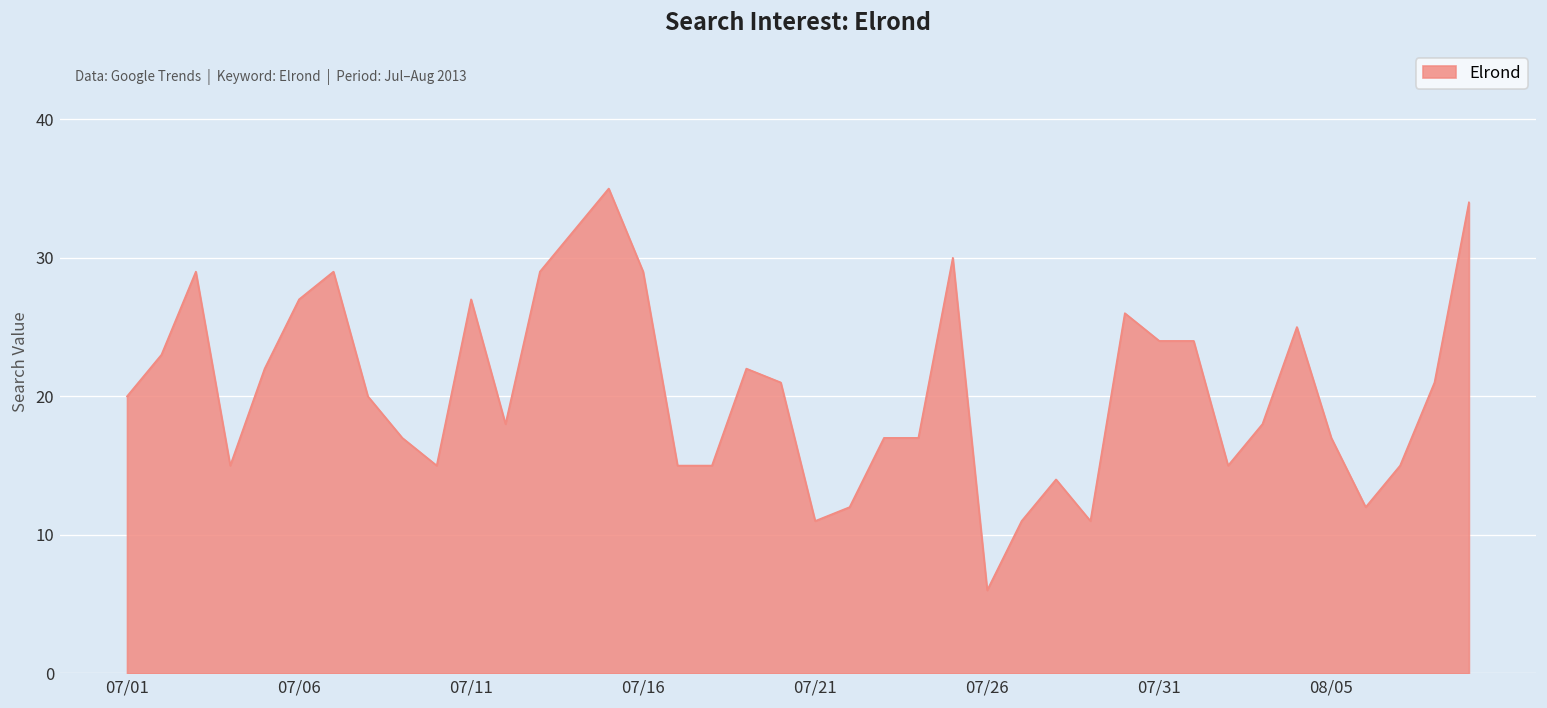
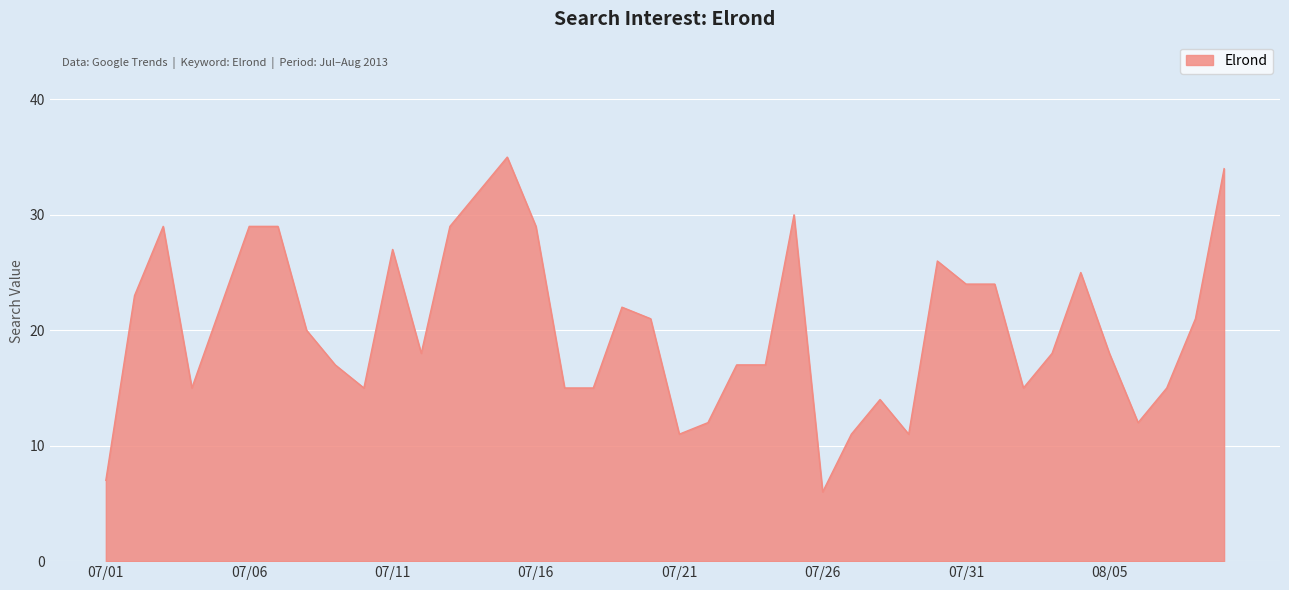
07/01: 20 -> 7
07/06: 27 -> 29
08/05: 17 -> 18
